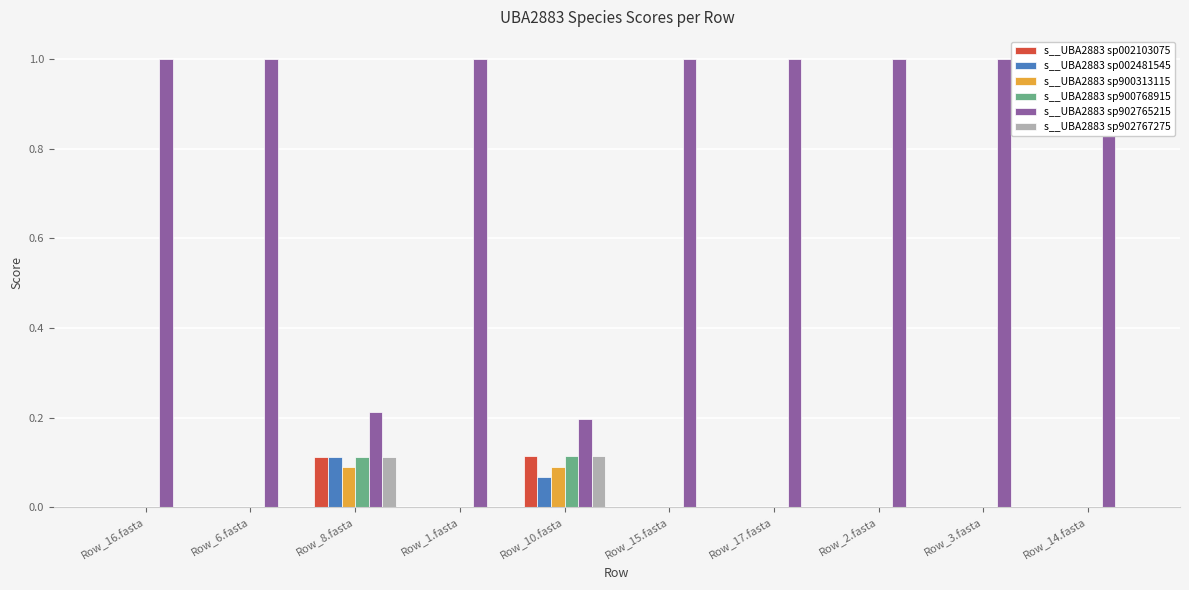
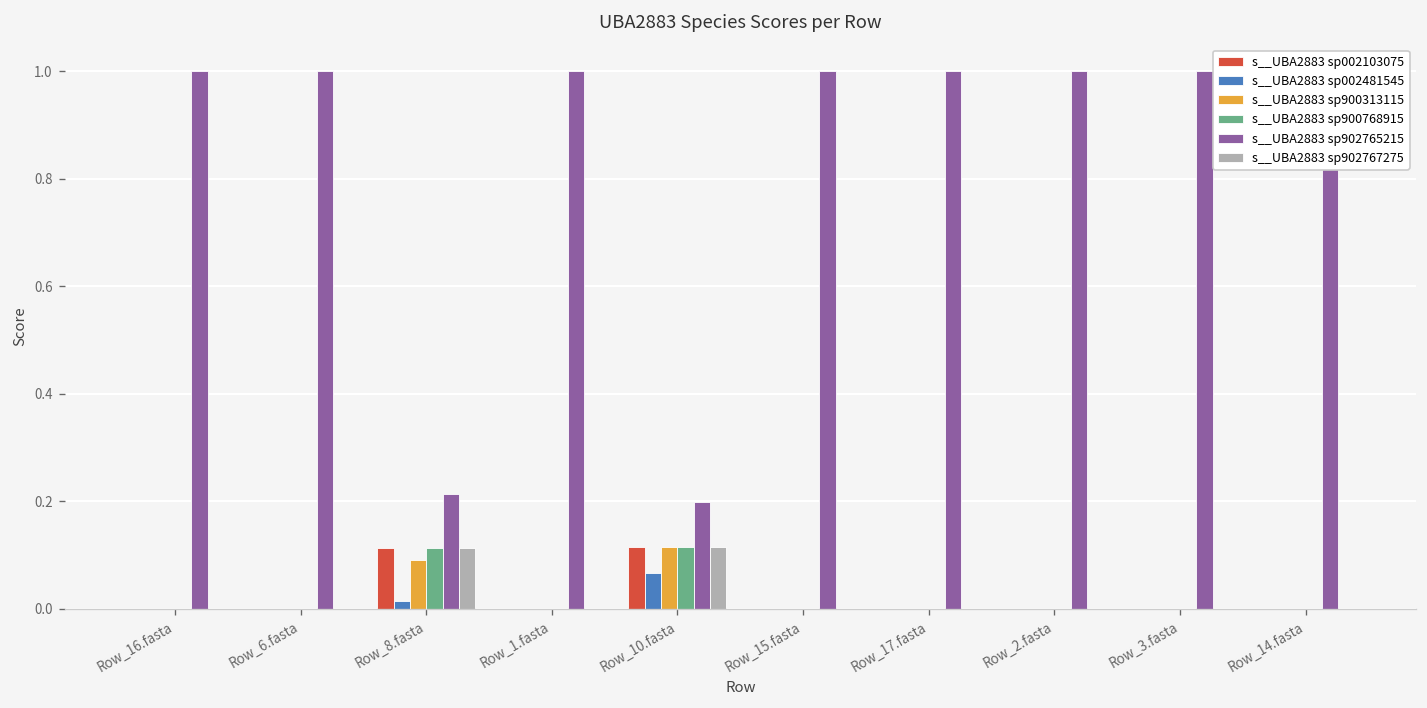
s__UBA2883 sp002481545, Row_8.fasta: 0.11 -> 0.02
s__UBA2883 sp900313115, Row_10.fasta: 0.09 -> 0.11
